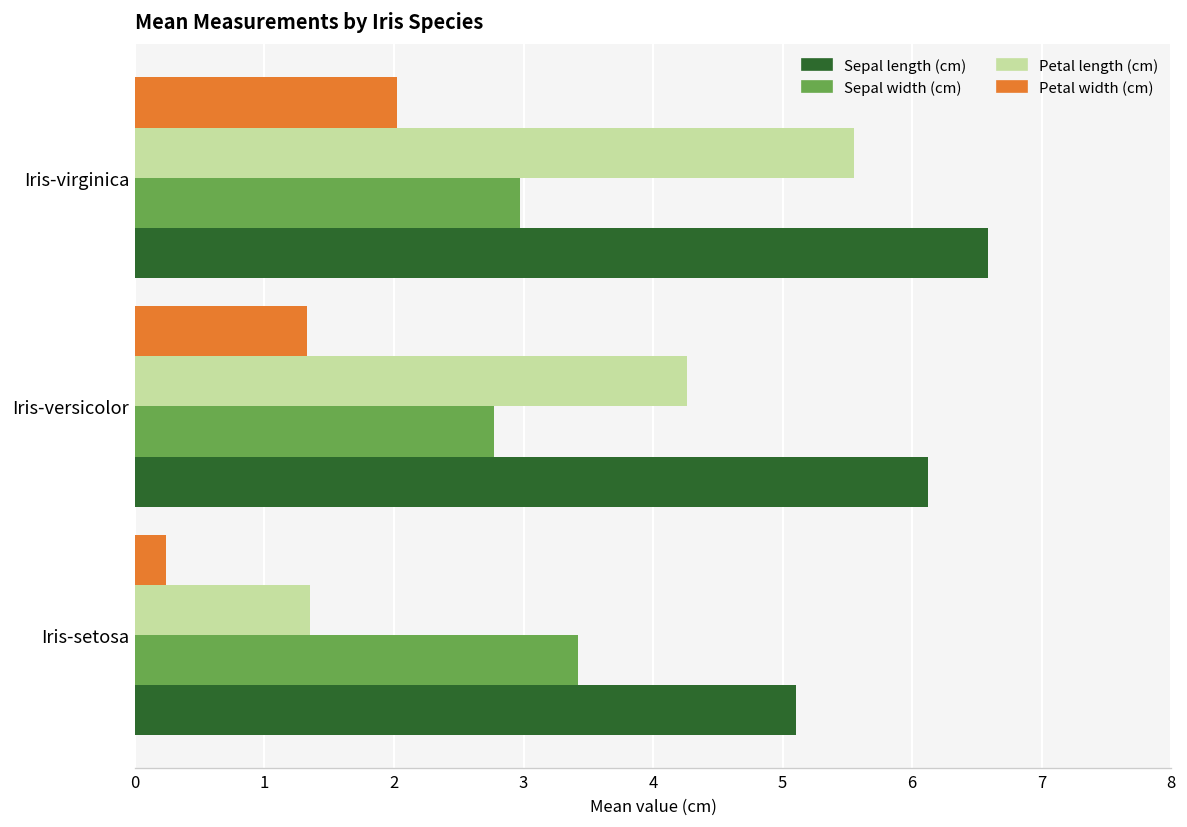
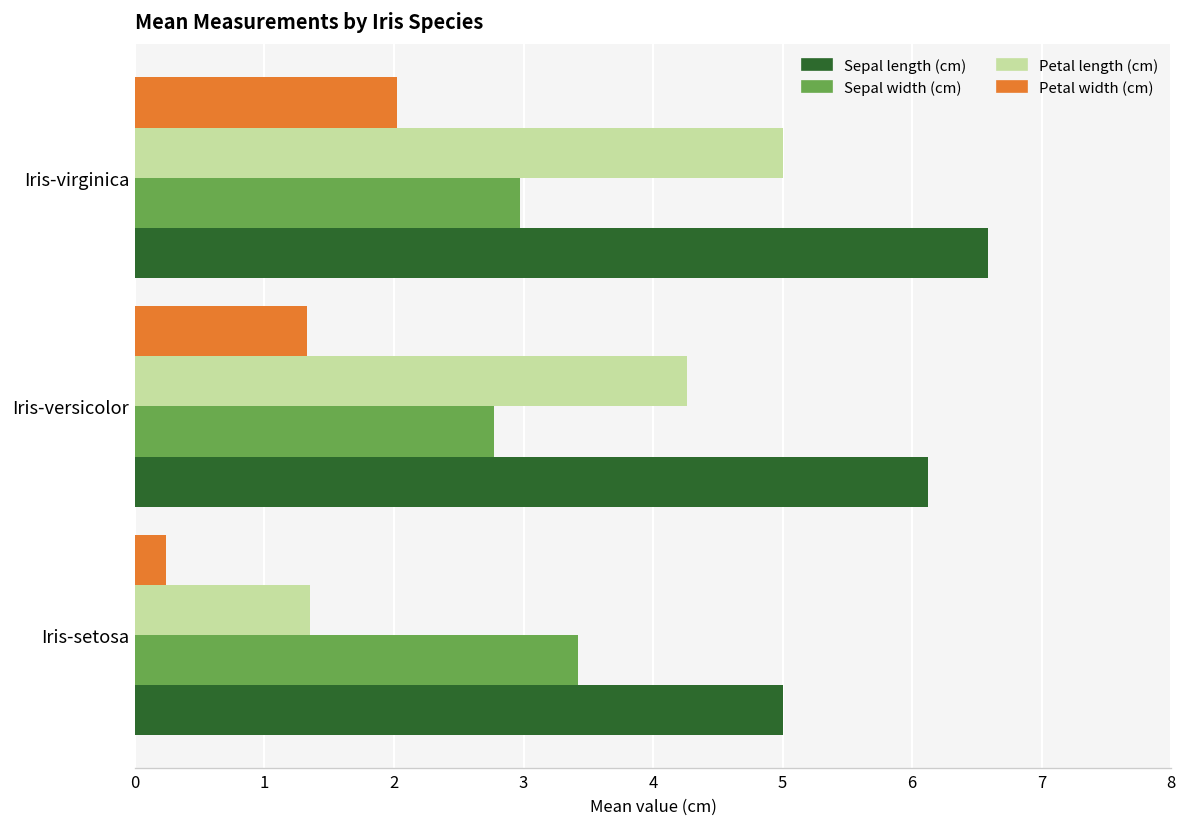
Petal length (cm), Iris-virginica: 5.55 -> 5.01
Sepal length (cm), Iris-setosa: 5.10 -> 5.01
